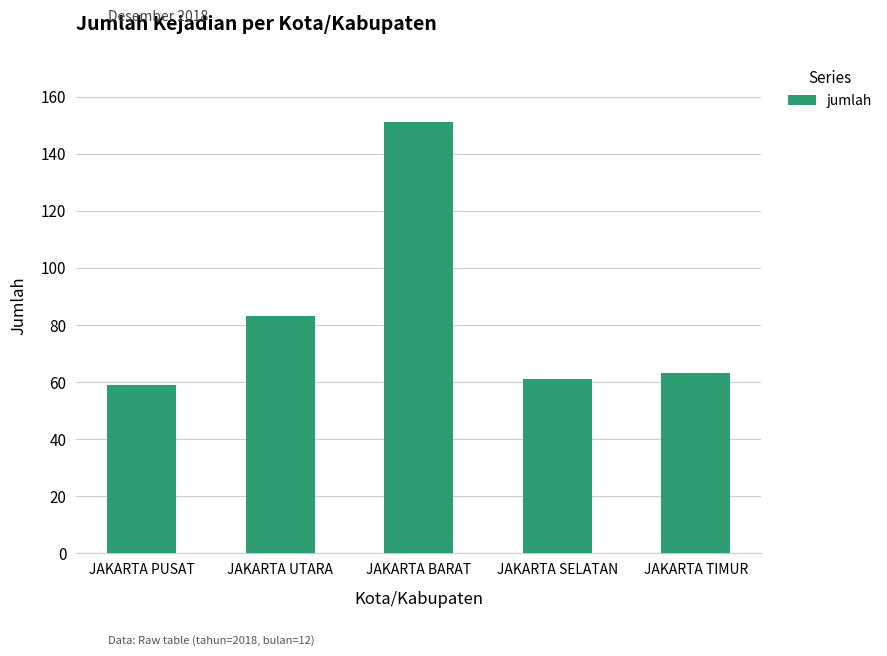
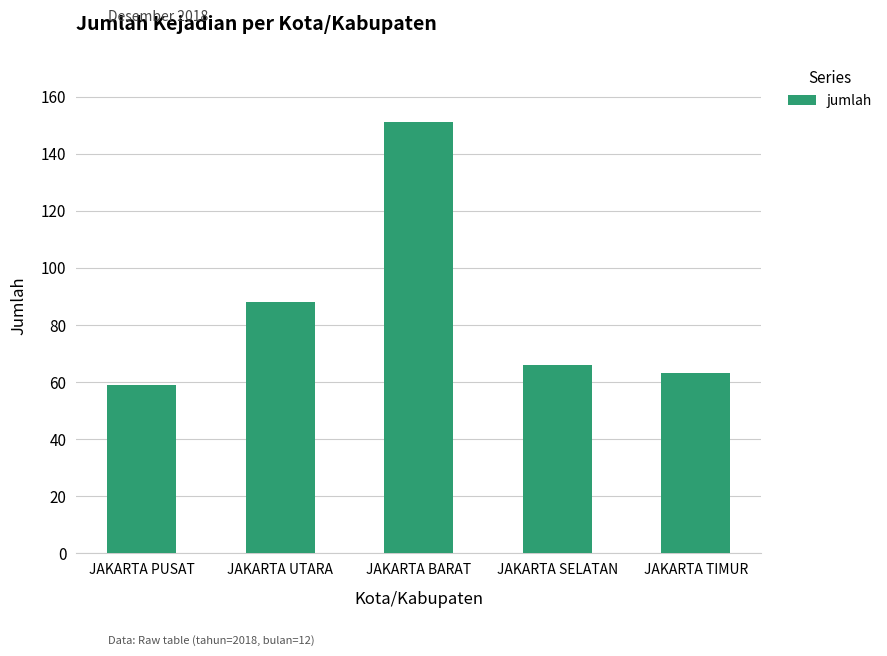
JAKARTA UTARA: 83 -> 88
JAKARTA SELATAN: 61 -> 66
